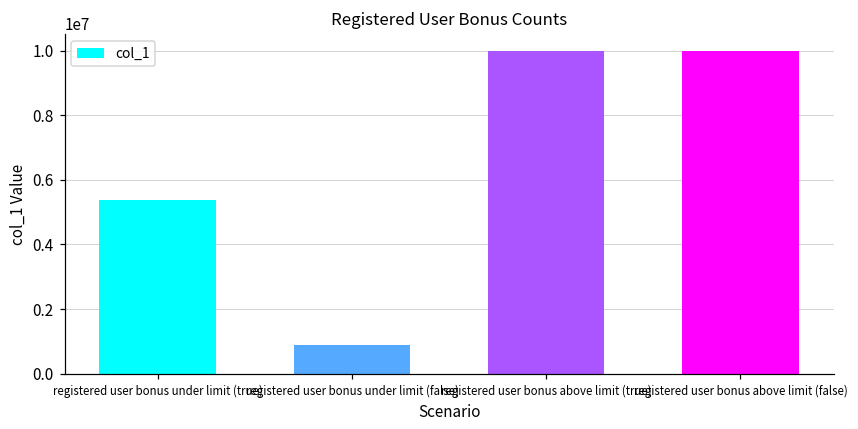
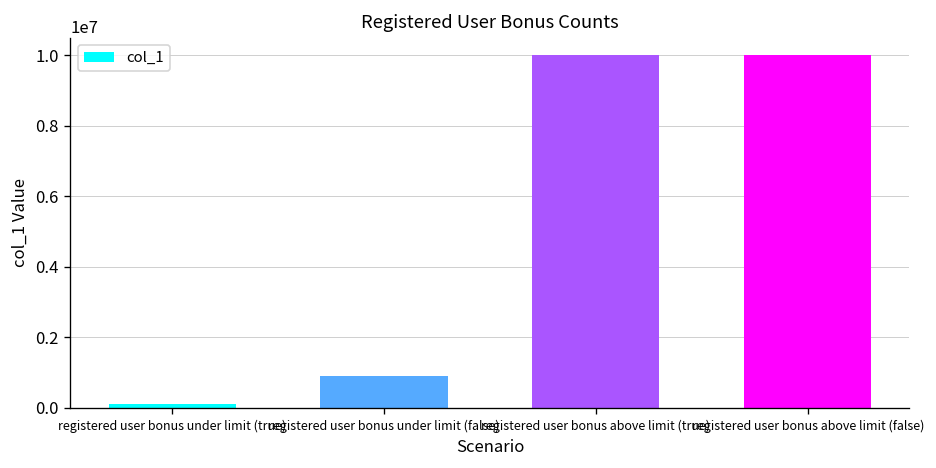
registered user bonus under limit (true): 5400000 -> 100000
